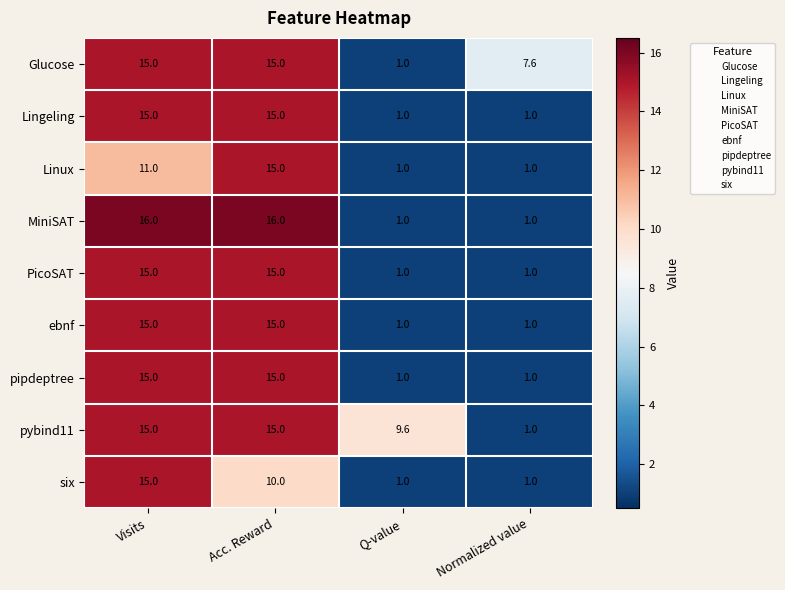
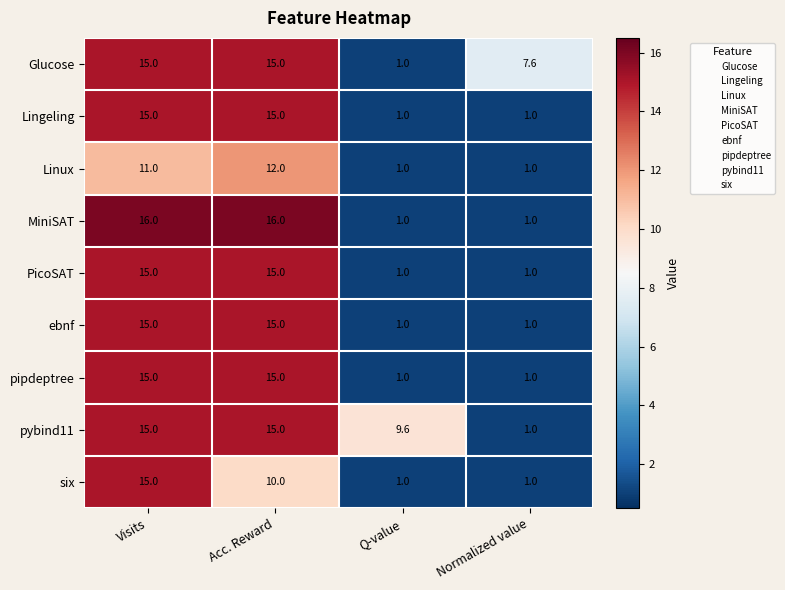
Linux, Acc. Reward: 15.0 -> 12.0
